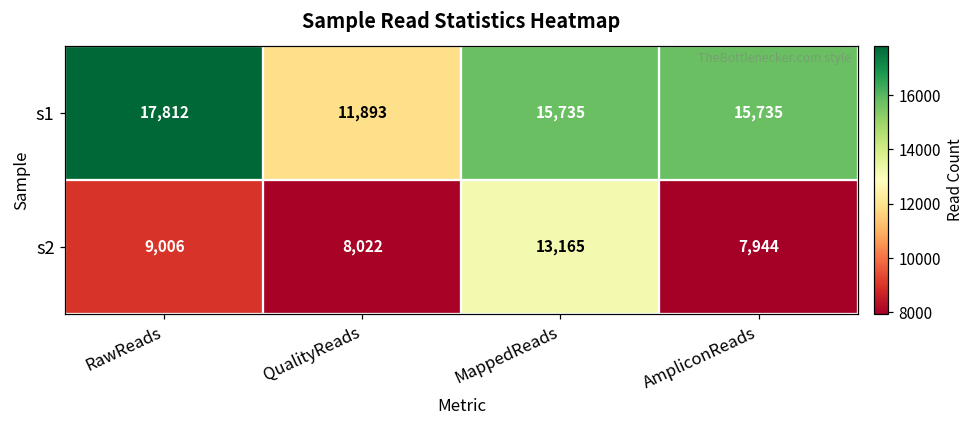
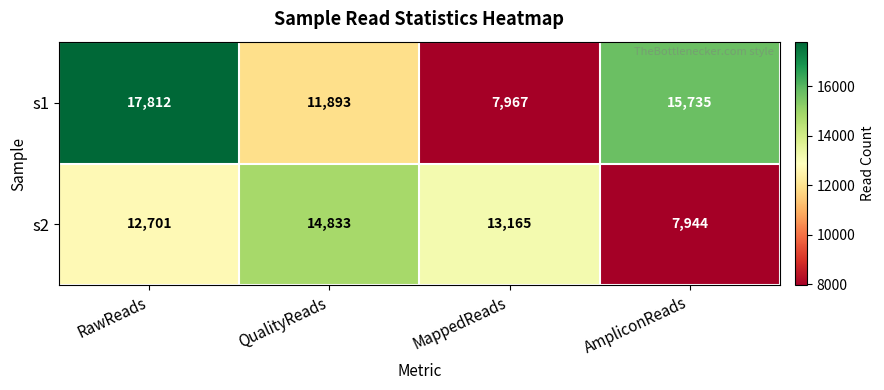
s1, MappedReads: 15,735 -> 7,967
s2, RawReads: 9,006 -> 12,701
s2, QualityReads: 8,022 -> 14,833
